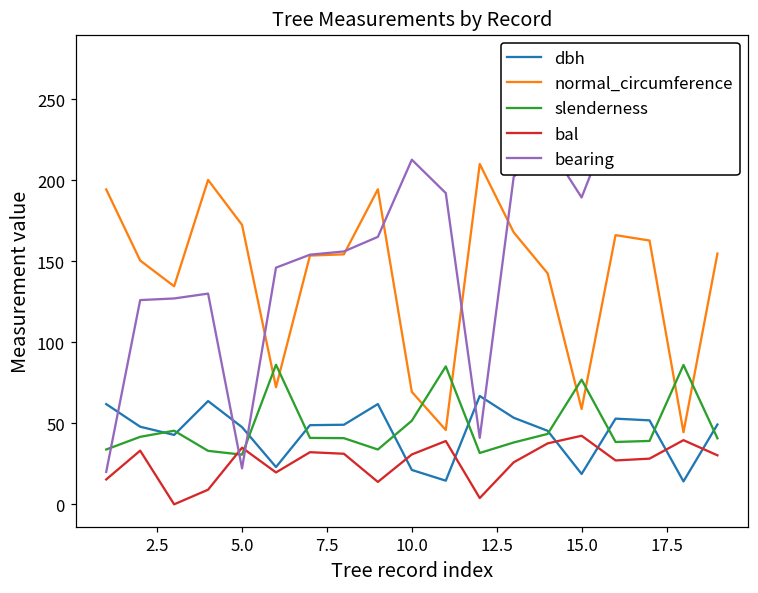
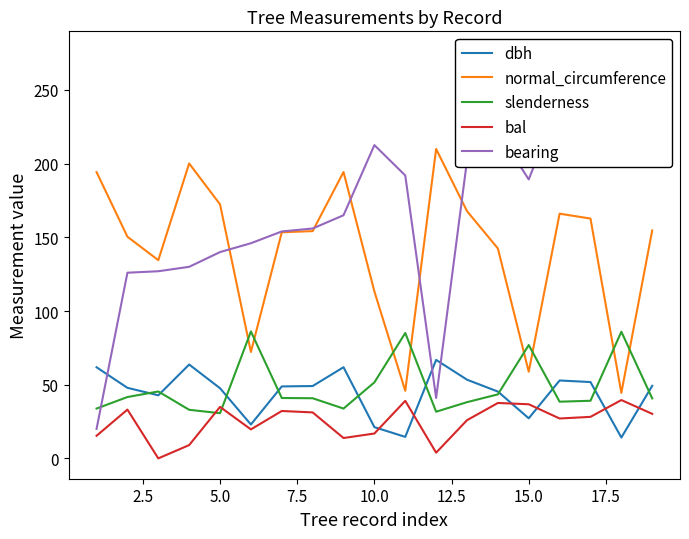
bearing, 5.0: 22 -> 140
normal_circumference, 10.0: 69 -> 113
bal, 10.0: 31 -> 17
dbh, 15.0: 19 -> 27
bal, 15.0: 42 -> 37
